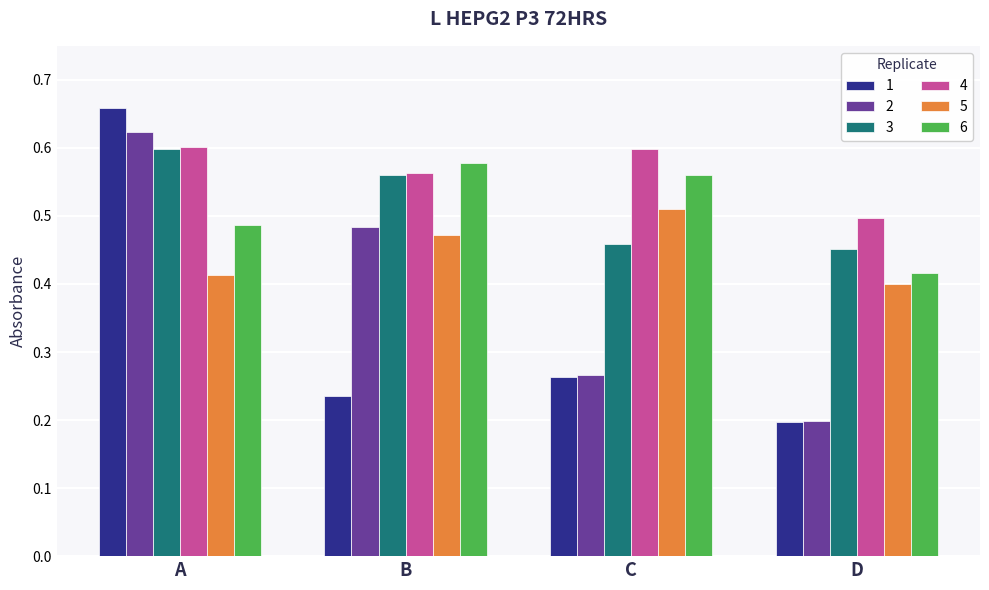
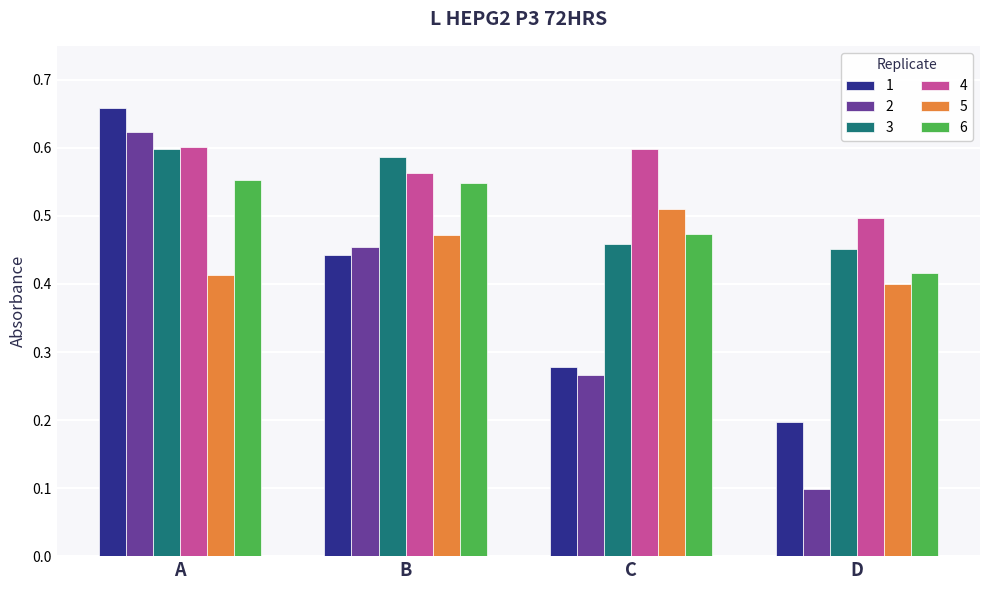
6, A: 0.49 -> 0.55
1, B: 0.24 -> 0.44
2, B: 0.48 -> 0.46
3, B: 0.56 -> 0.59
6, B: 0.58 -> 0.55
1, C: 0.26 -> 0.28
6, C: 0.56 -> 0.47
2, D: 0.20 -> 0.10
